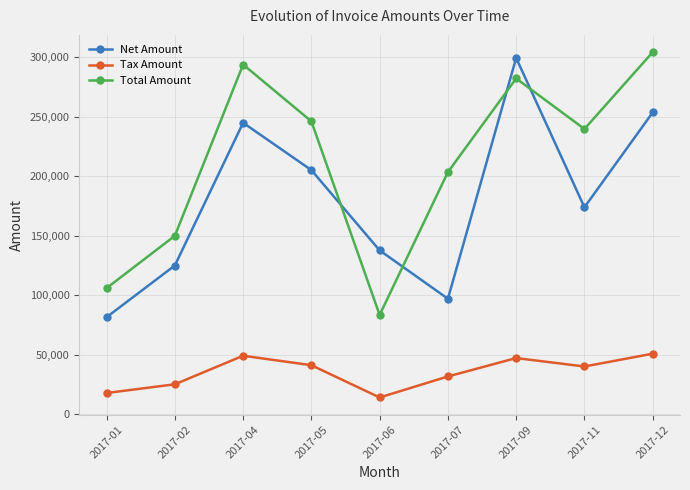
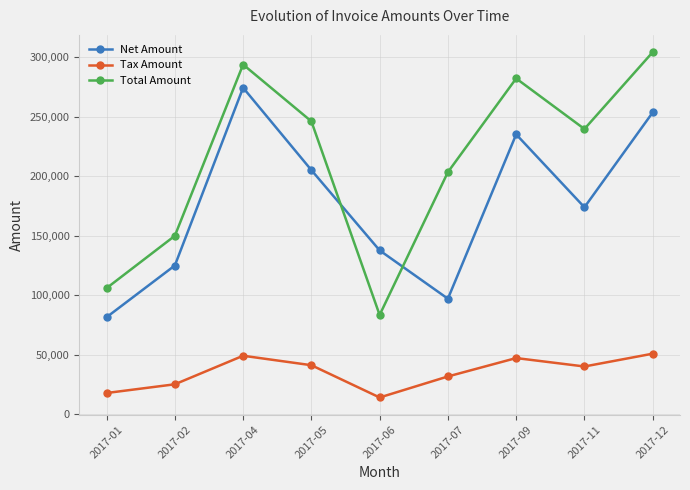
Net Amount, 2017-04: 245,000 -> 274,000
Net Amount, 2017-09: 299,000 -> 235,000
